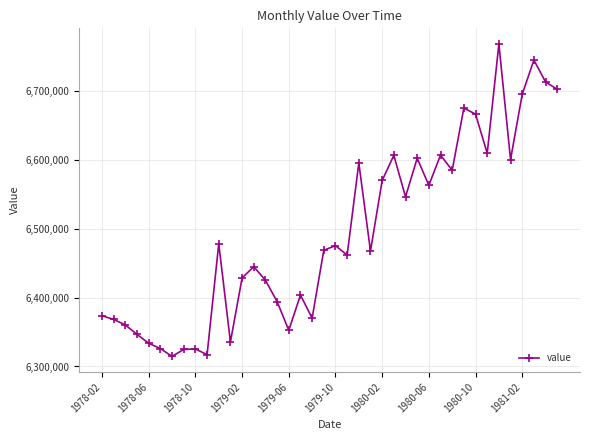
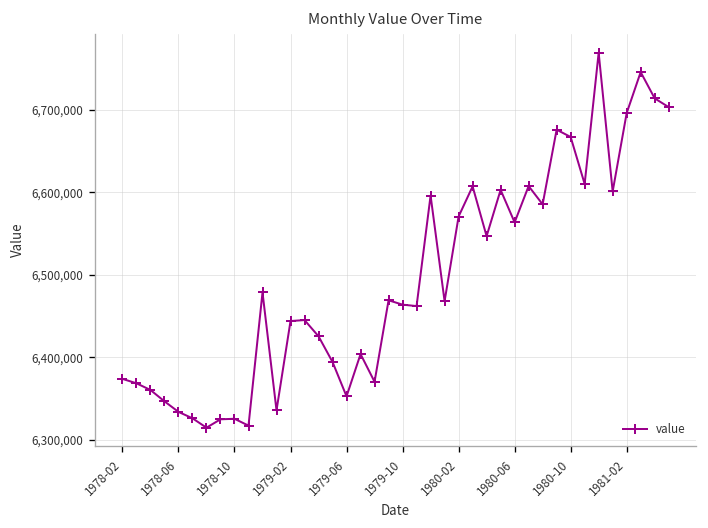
1979-02: 6,430,000 -> 6,440,000
1979-10: 6,480,000 -> 6,460,000
